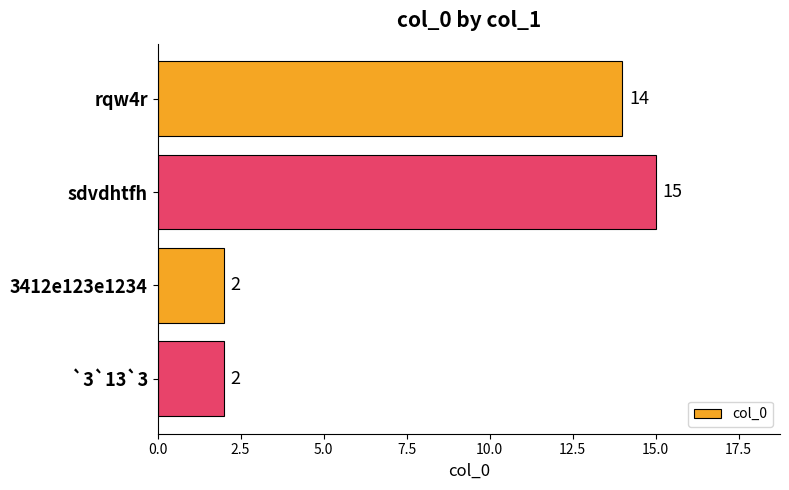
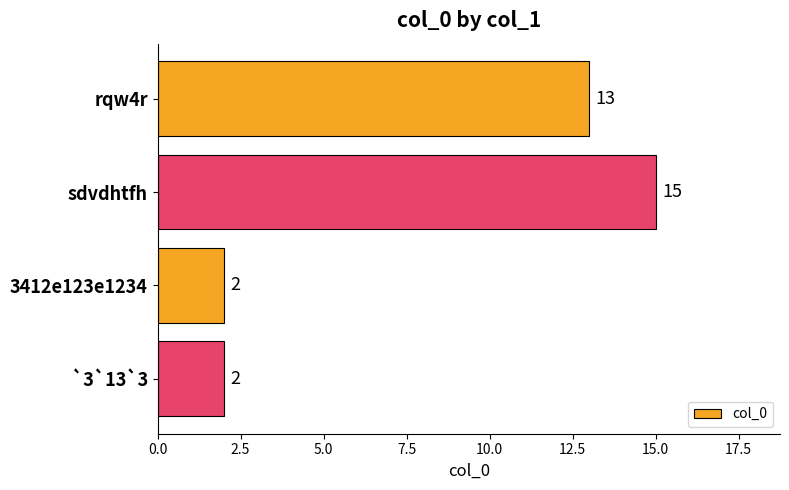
rqw4r: 14 -> 13
